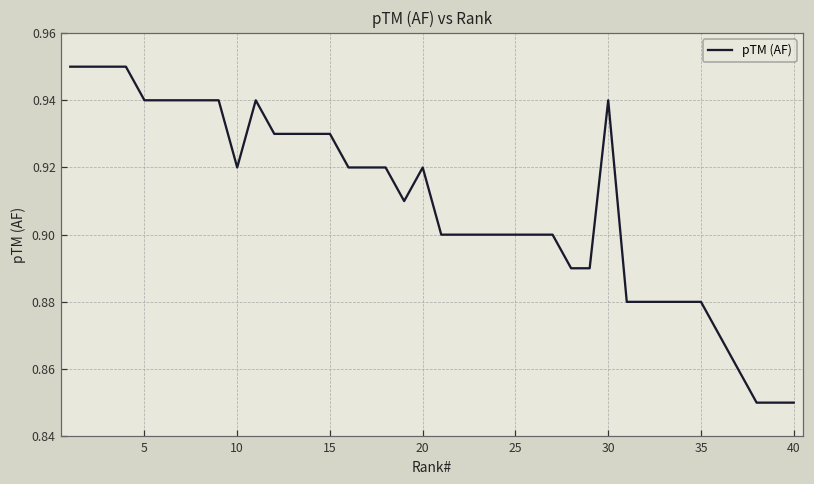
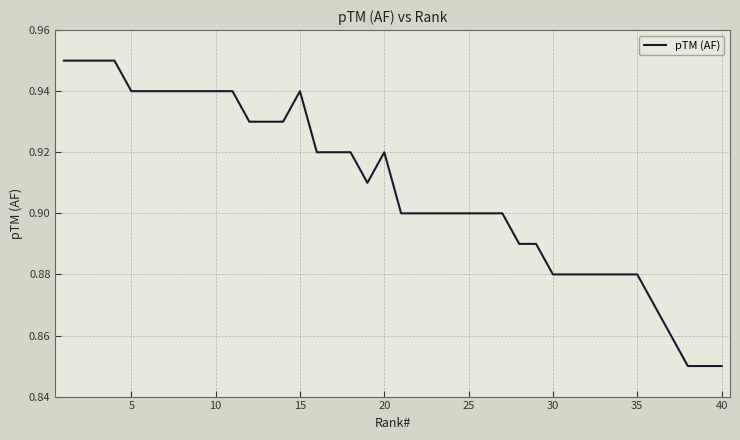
10: 0.92 -> 0.94
15: 0.93 -> 0.94
30: 0.94 -> 0.88
